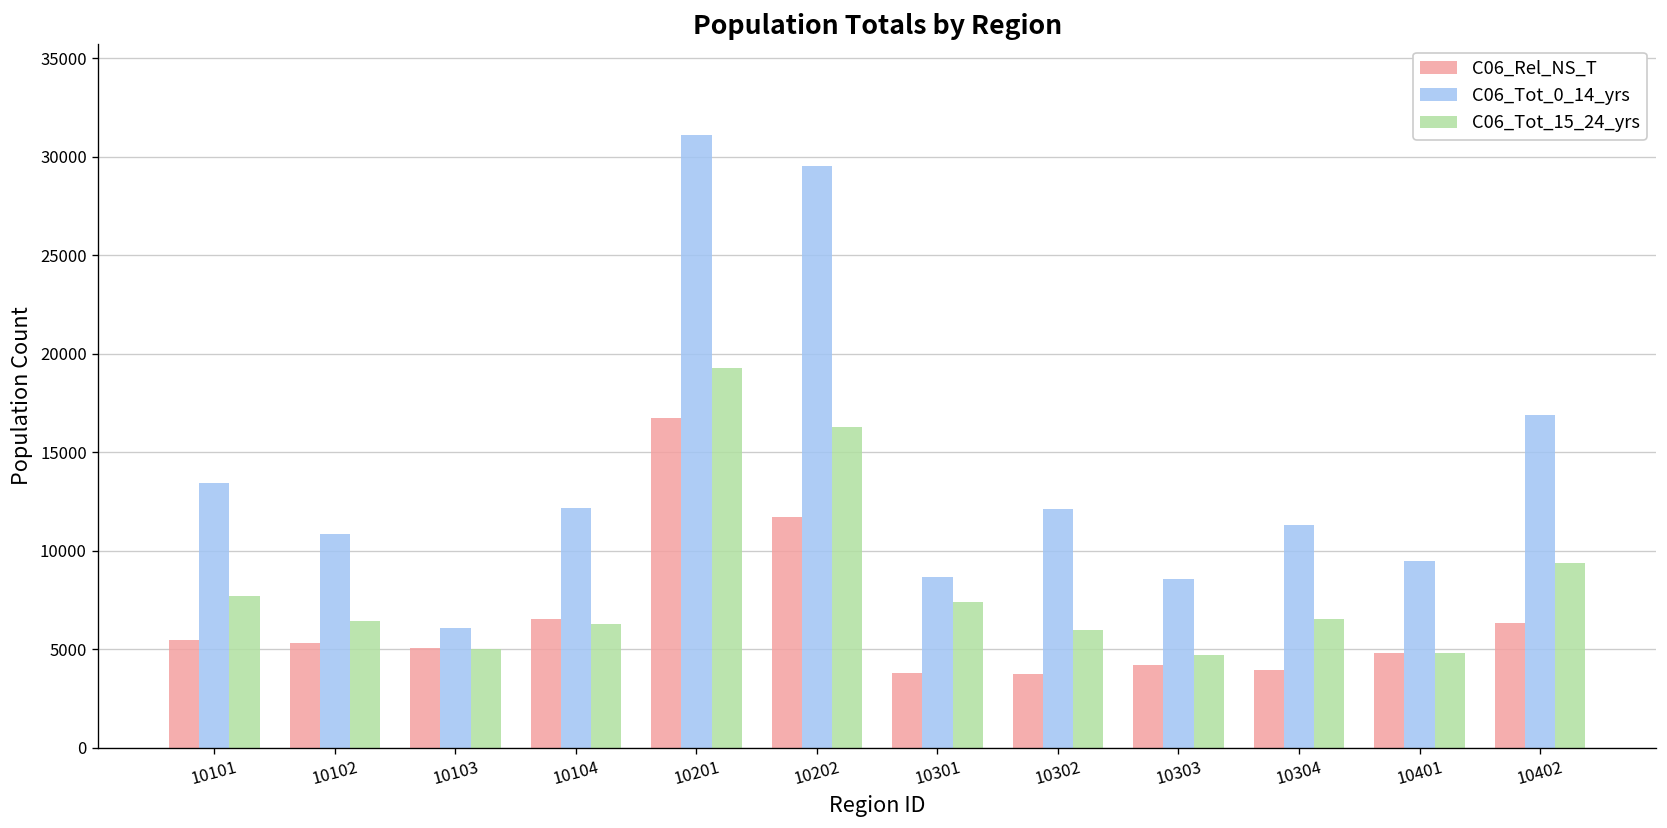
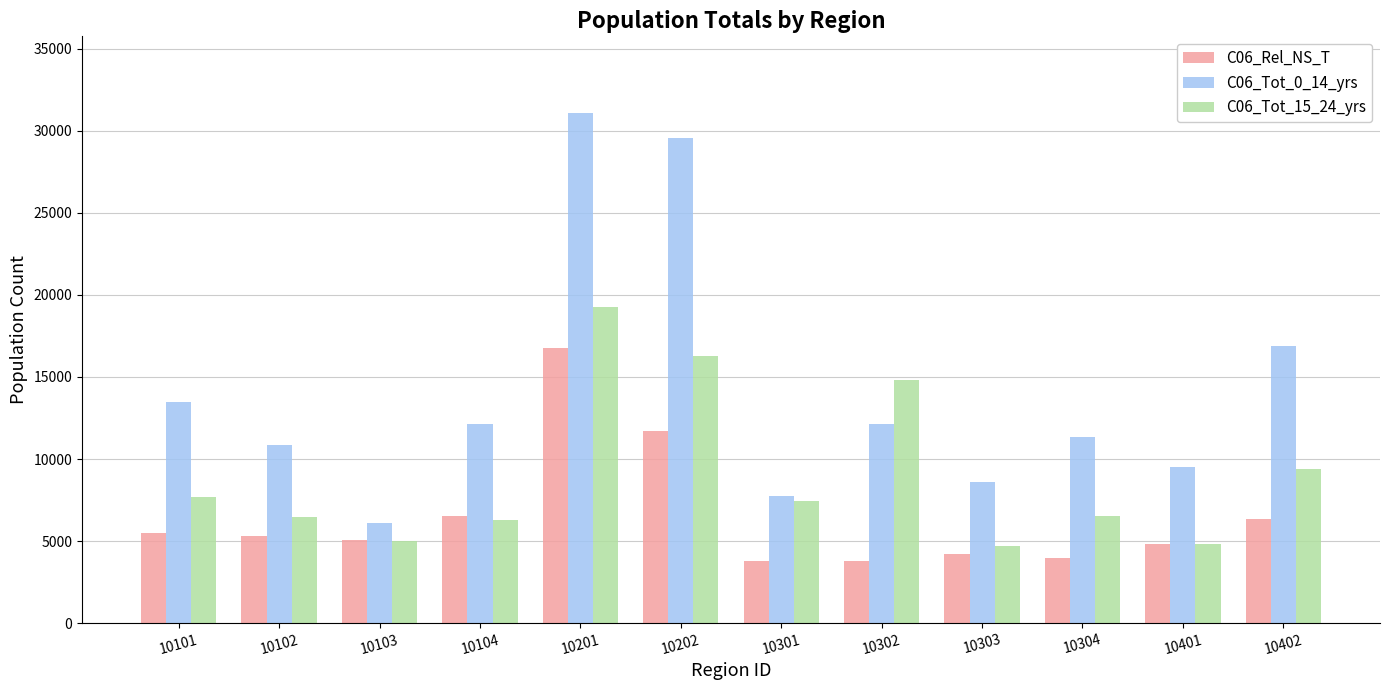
C06_Tot_0_14_yrs, 10301: 8700 -> 7800
C06_Tot_15_24_yrs, 10302: 6000 -> 14800
